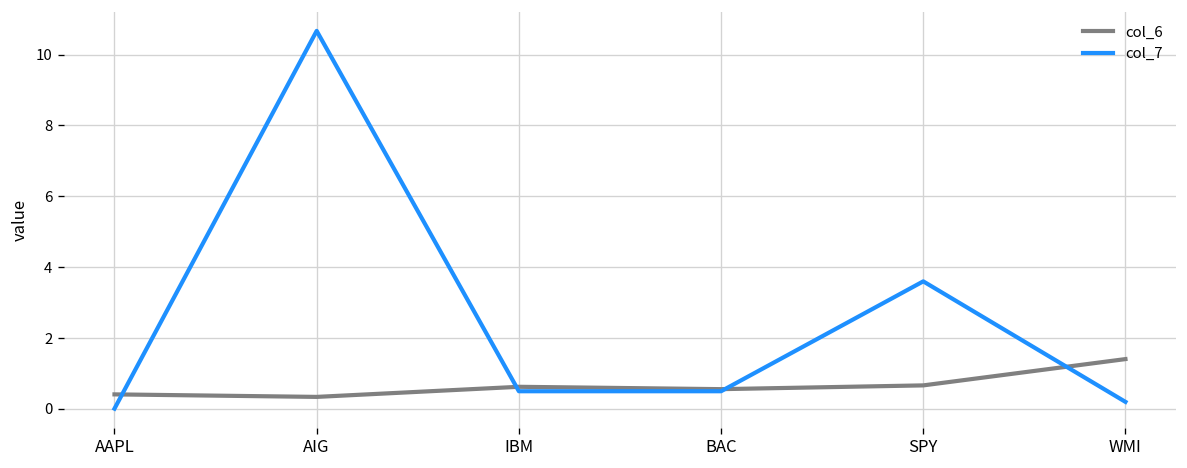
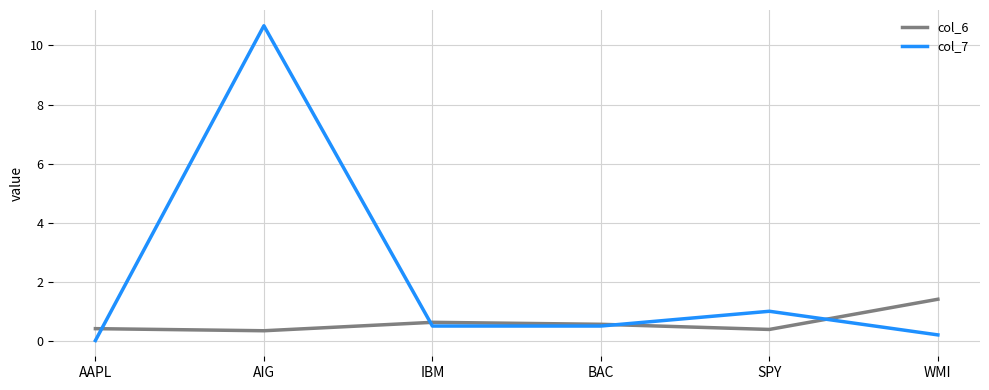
col_6, SPY: 0.7 -> 0.4
col_7, SPY: 3.6 -> 1.0
